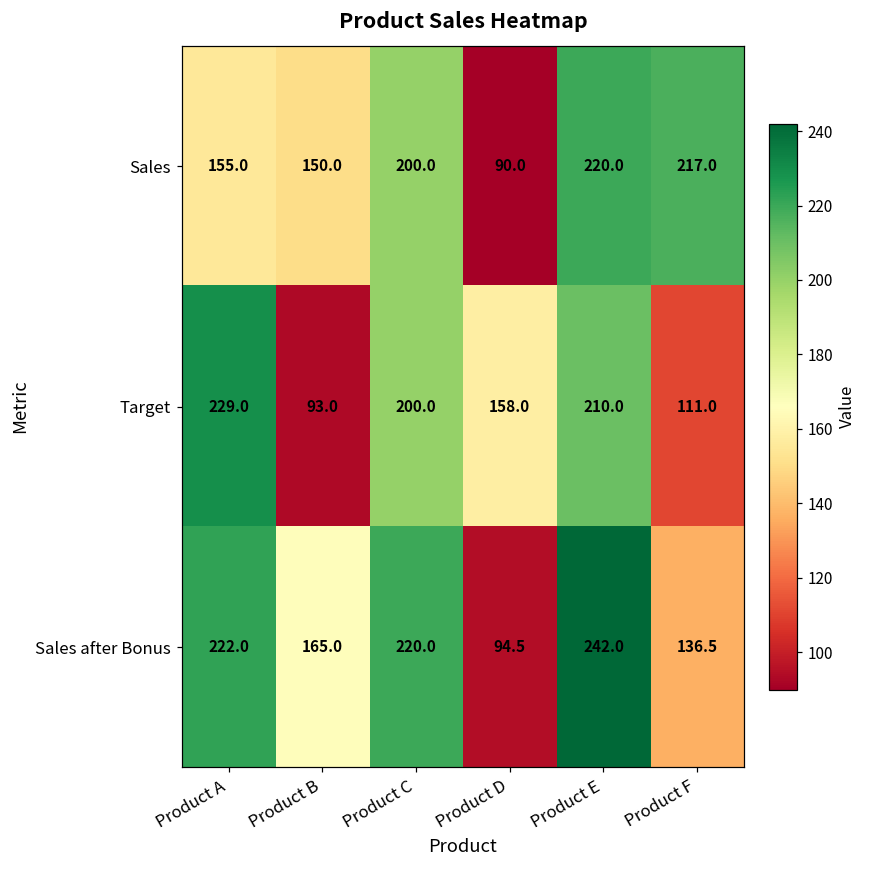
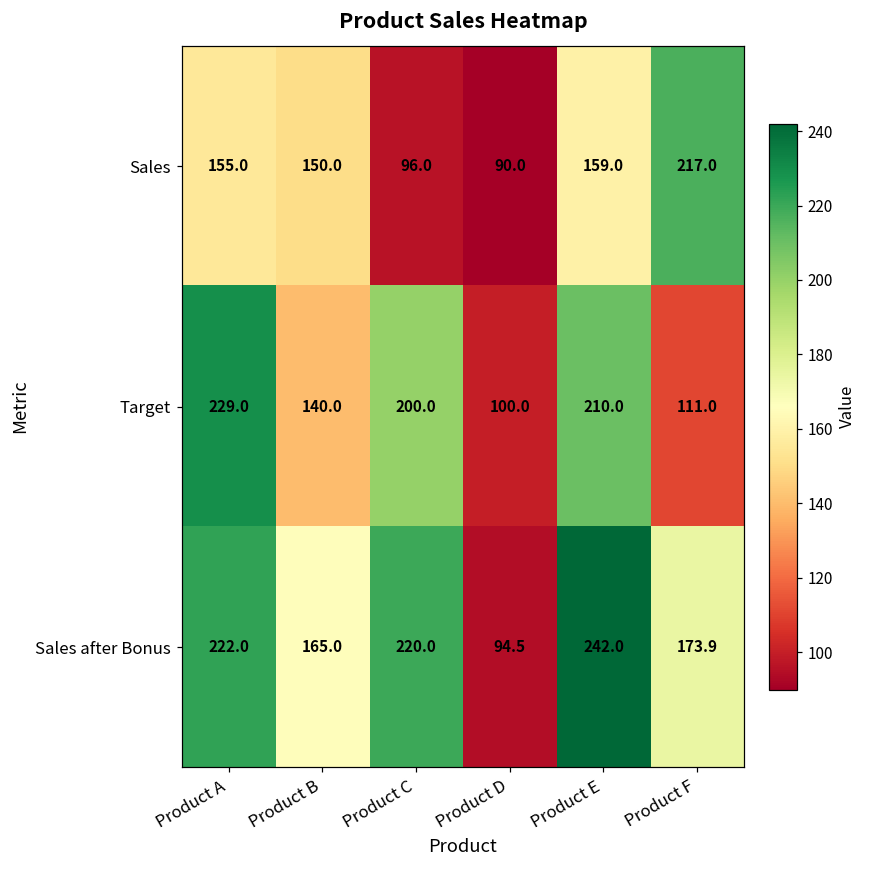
Sales, Product C: 200.0 -> 96.0
Sales, Product E: 220.0 -> 159.0
Target, Product B: 93.0 -> 140.0
Target, Product D: 158.0 -> 100.0
Sales after Bonus, Product F: 136.5 -> 173.9
